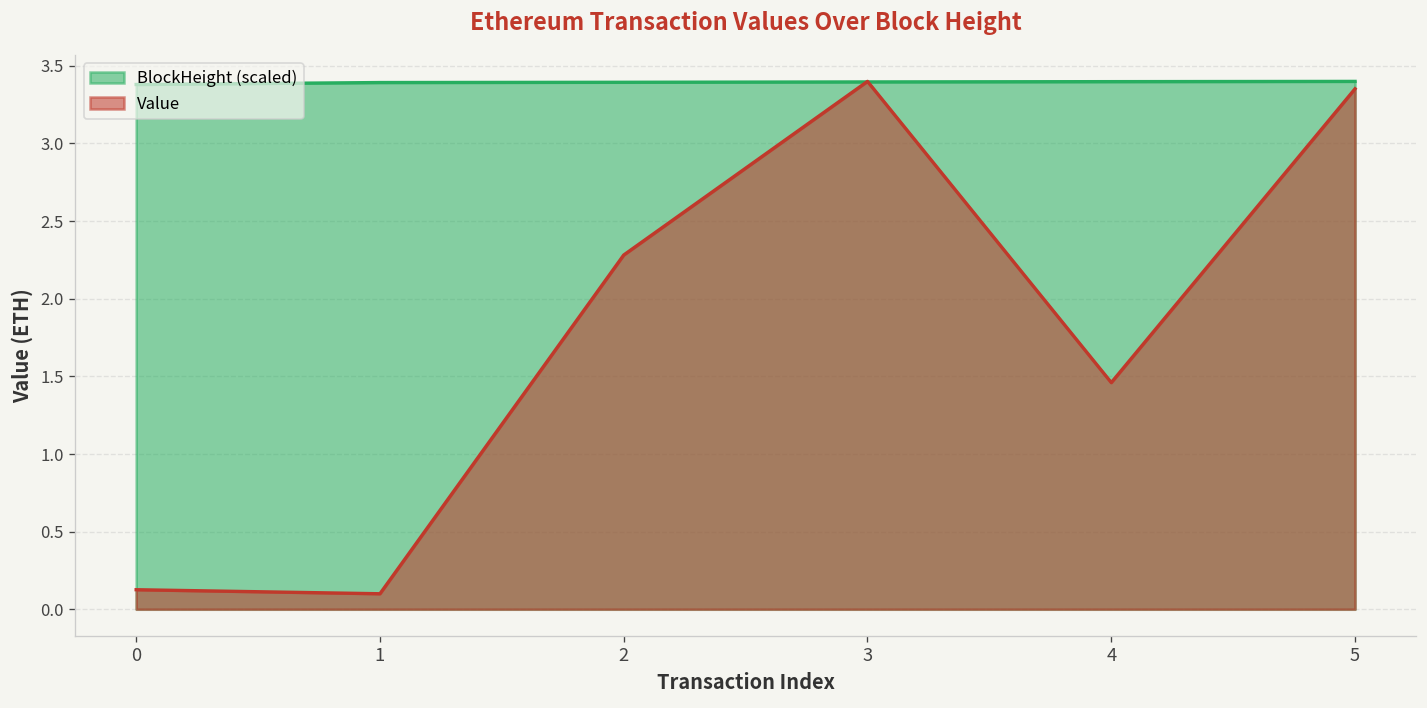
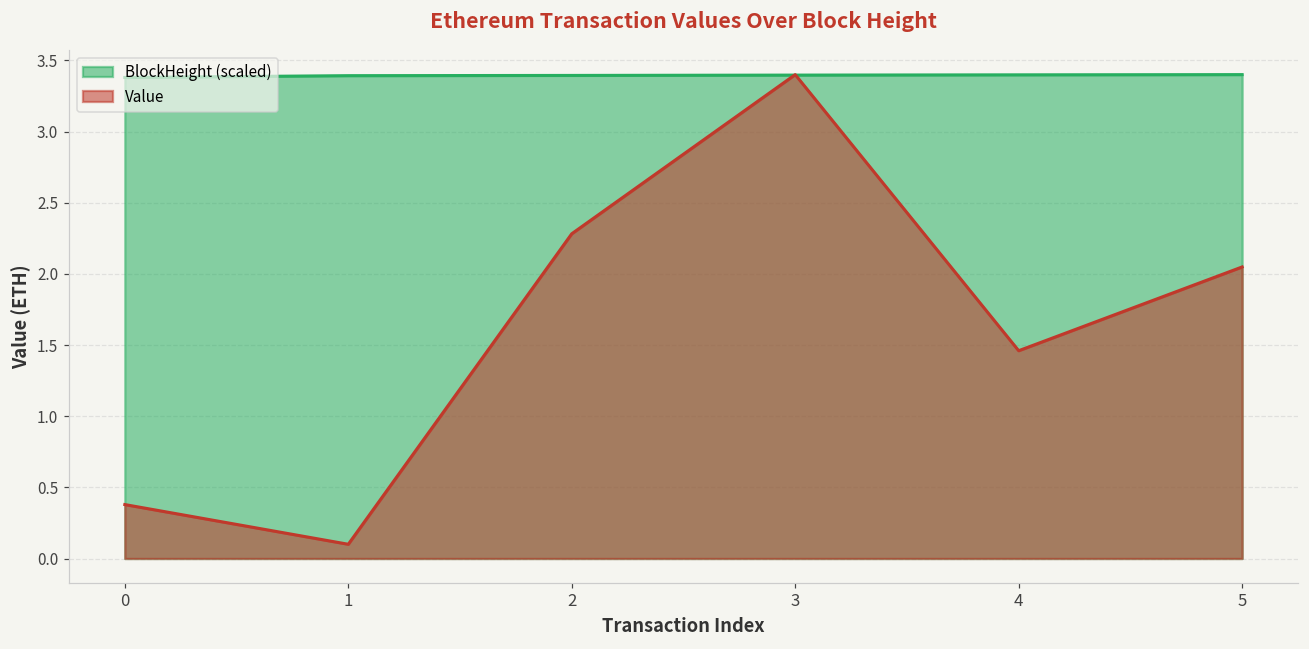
Value, 0: 0.13 -> 0.38
Value, 5: 3.35 -> 2.05
